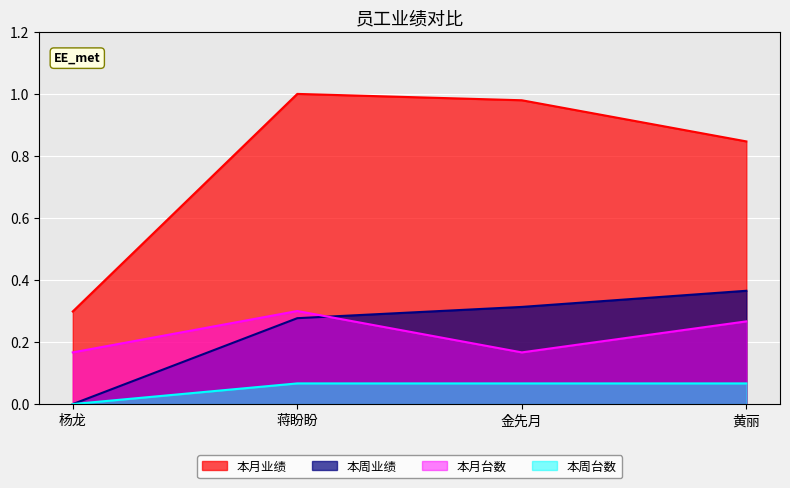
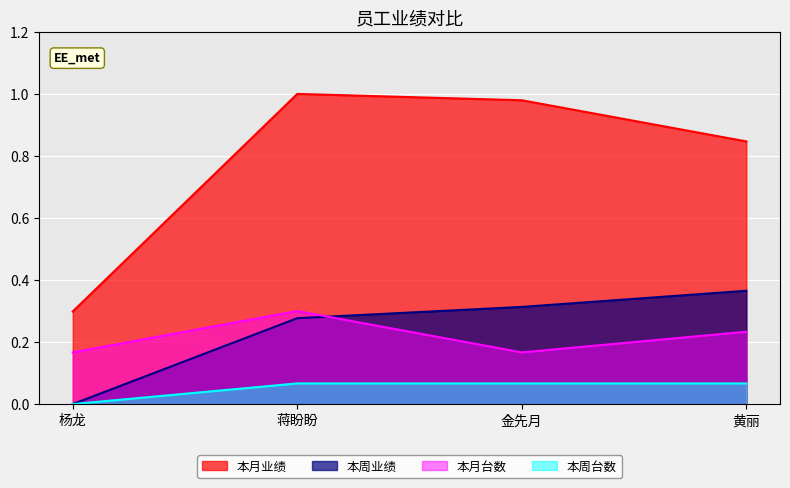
本月台数, 黄丽: 0.27 -> 0.23
